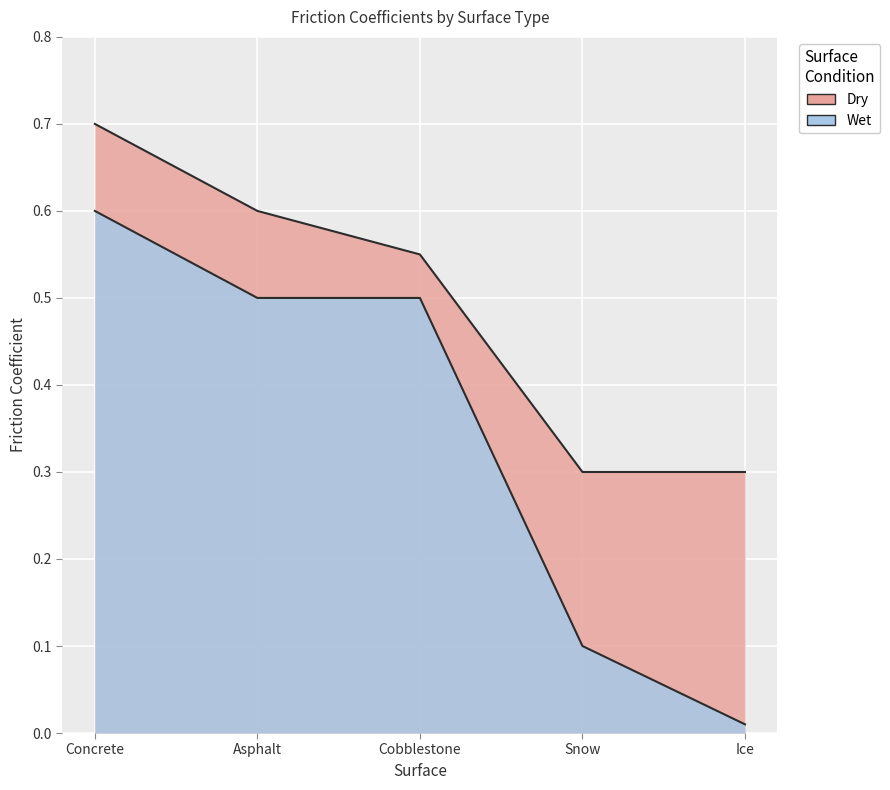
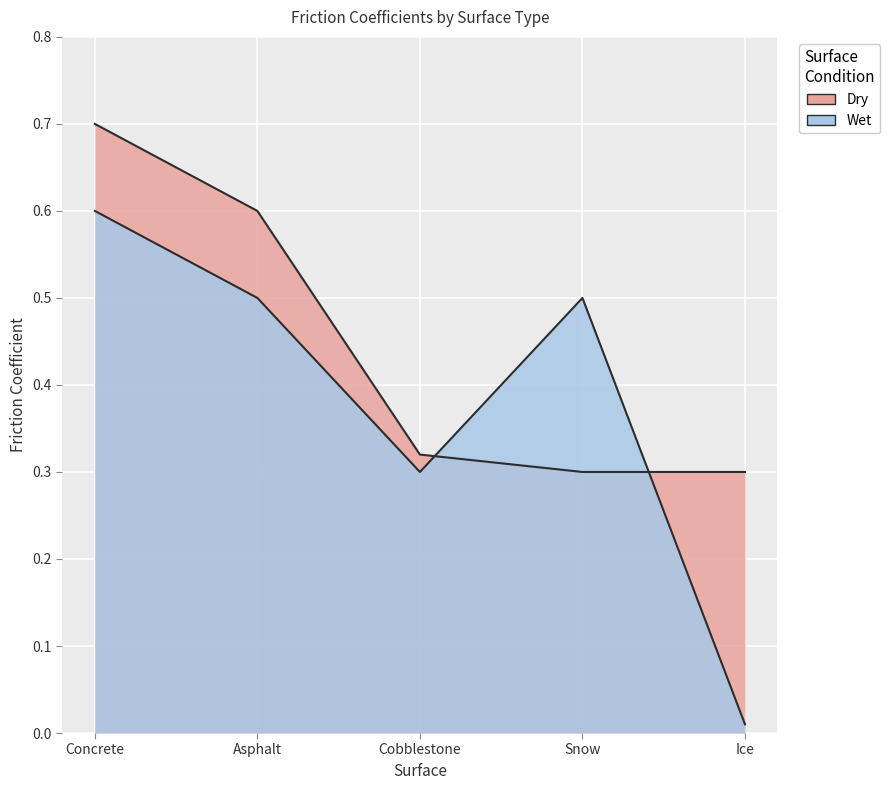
Dry, Cobblestone: 0.55 -> 0.32
Wet, Cobblestone: 0.5 -> 0.3
Wet, Snow: 0.1 -> 0.5
